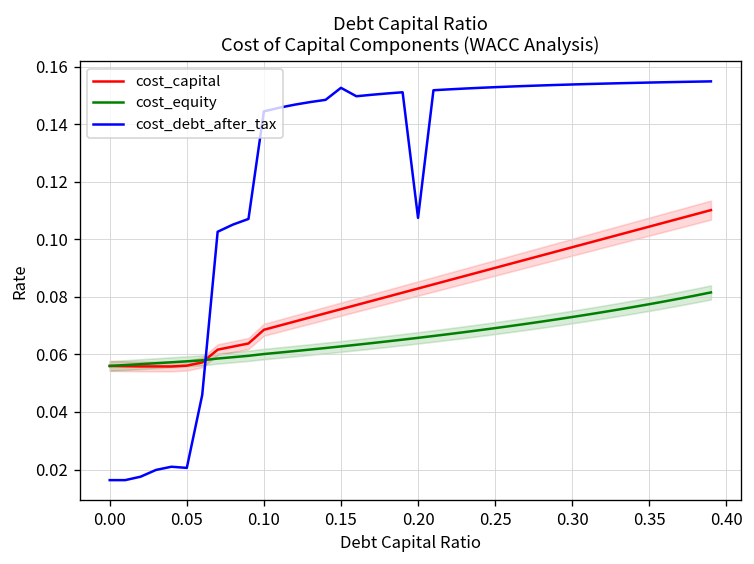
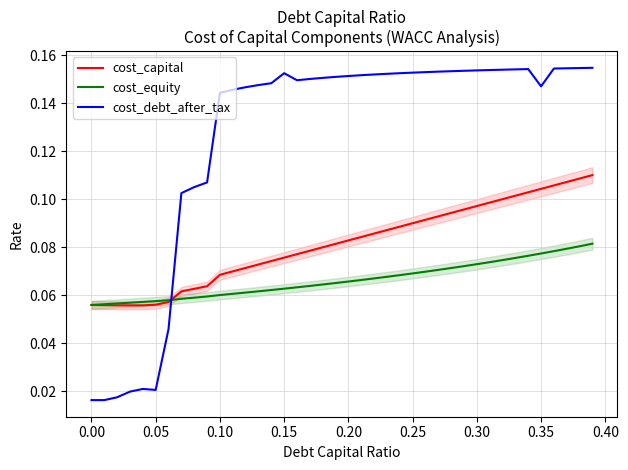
cost_debt_after_tax, 0.20: 0.107 -> 0.151
cost_debt_after_tax, 0.35: 0.154 -> 0.147
